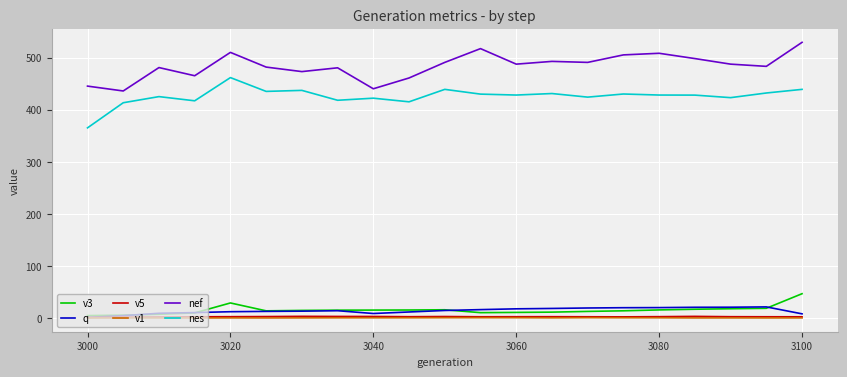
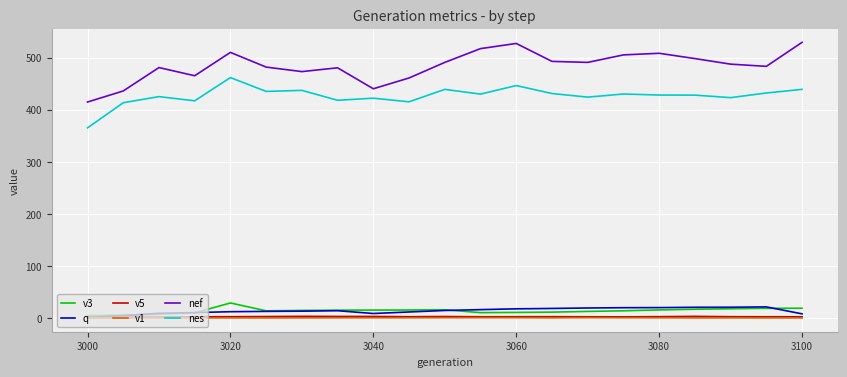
nef, 3000: 450 -> 410
nef, 3060: 490 -> 530
nes, 3060: 430 -> 450
v3, 3100: 50 -> 20
